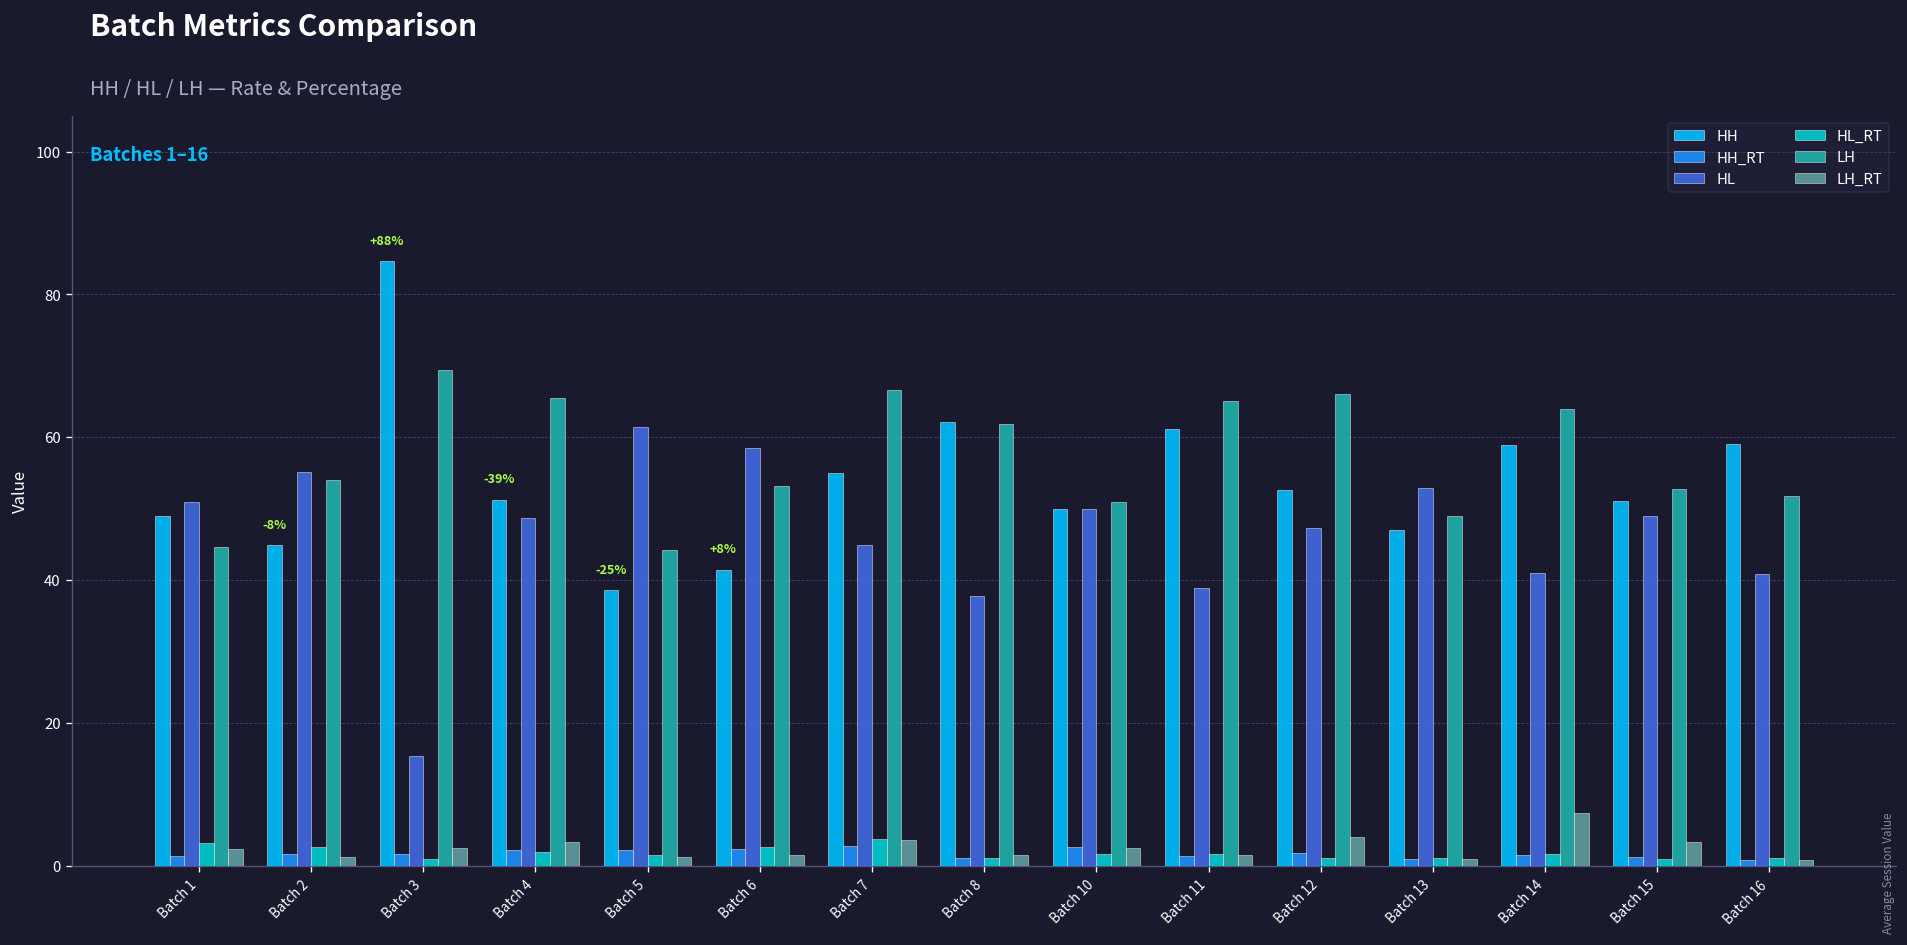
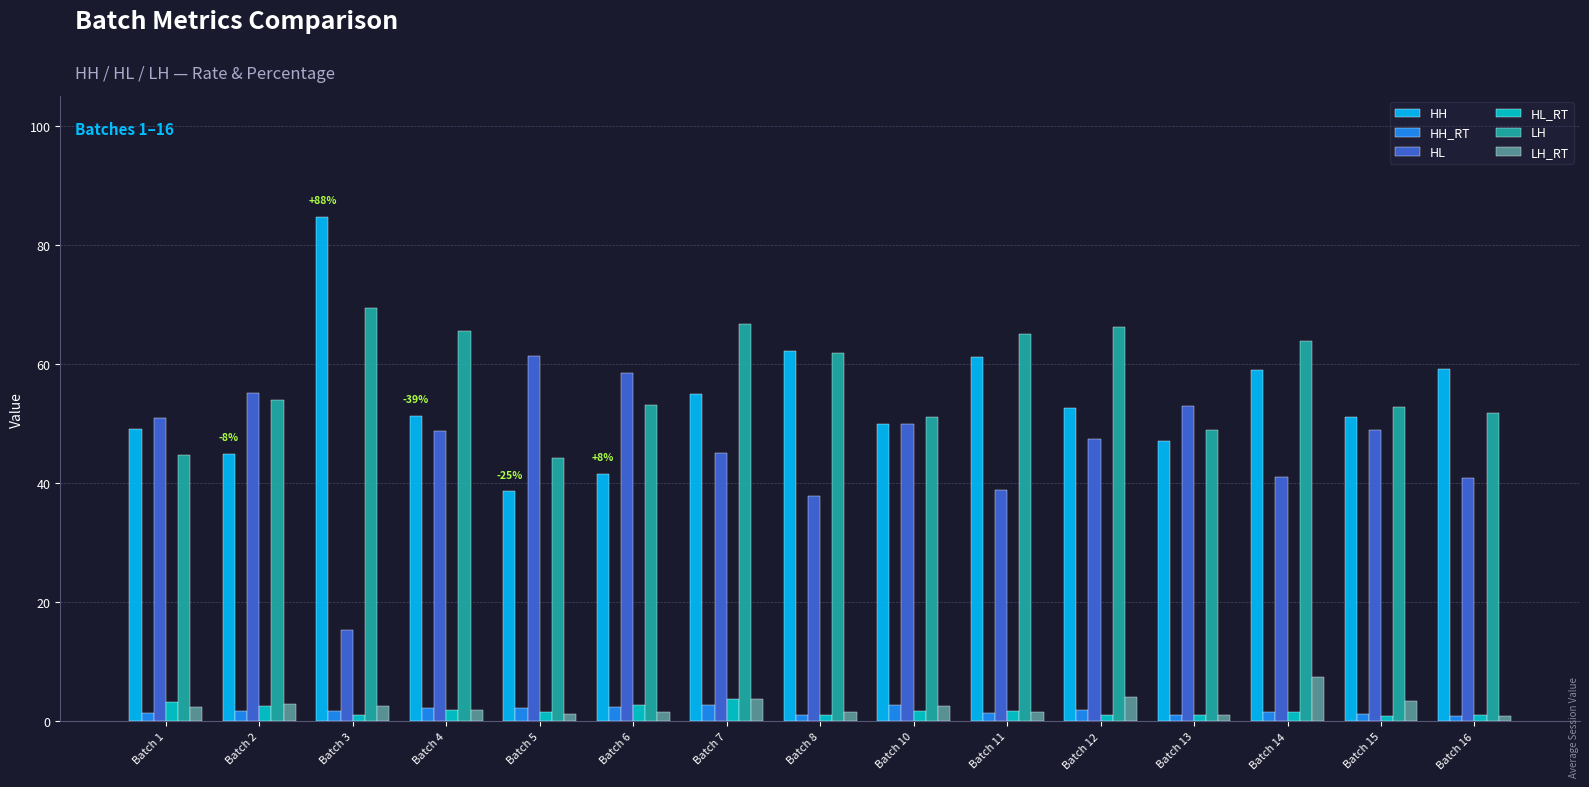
LH_RT, Batch 2: 1 -> 3
LH_RT, Batch 4: 3 -> 2
